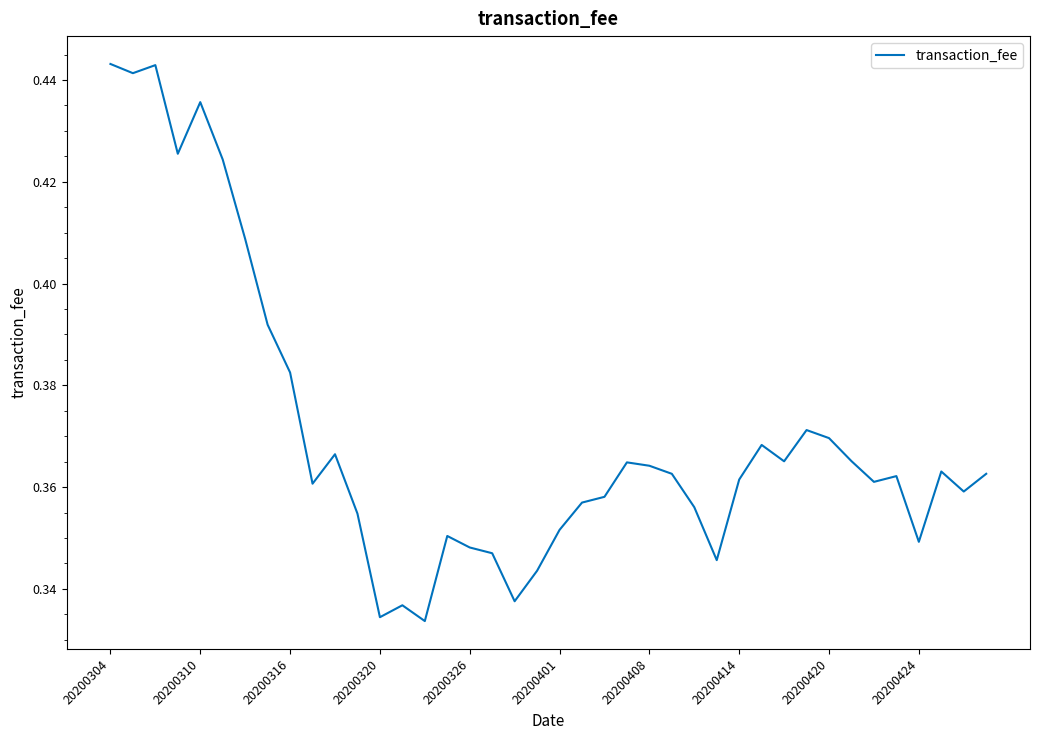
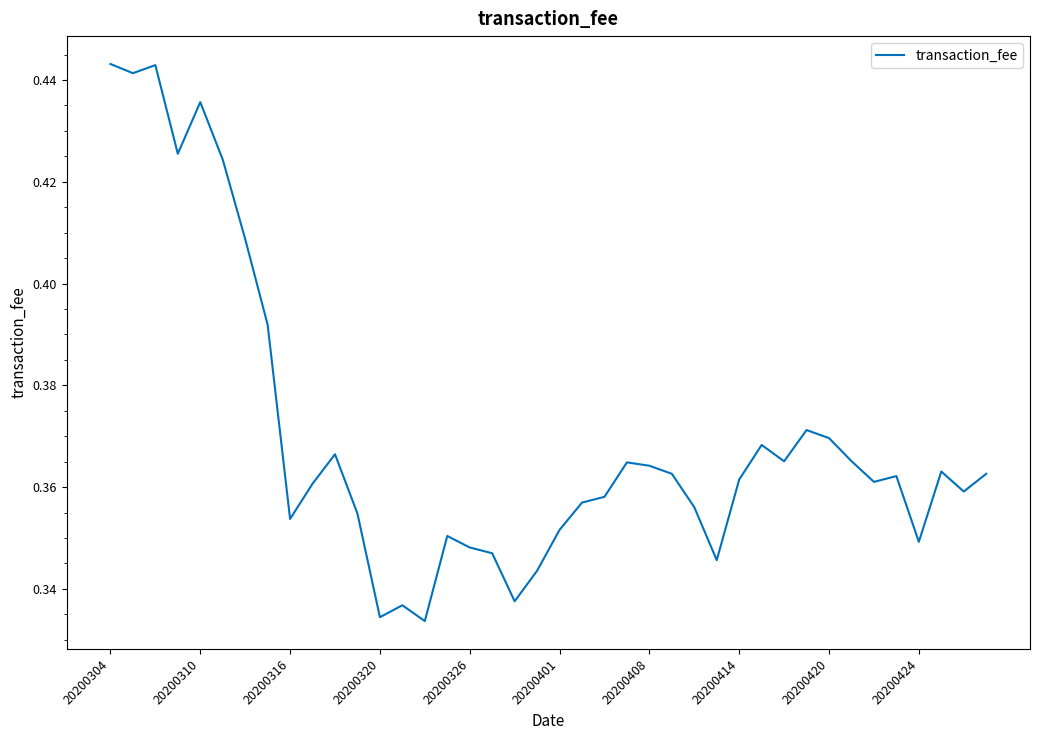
20200316: 0.383 -> 0.354
